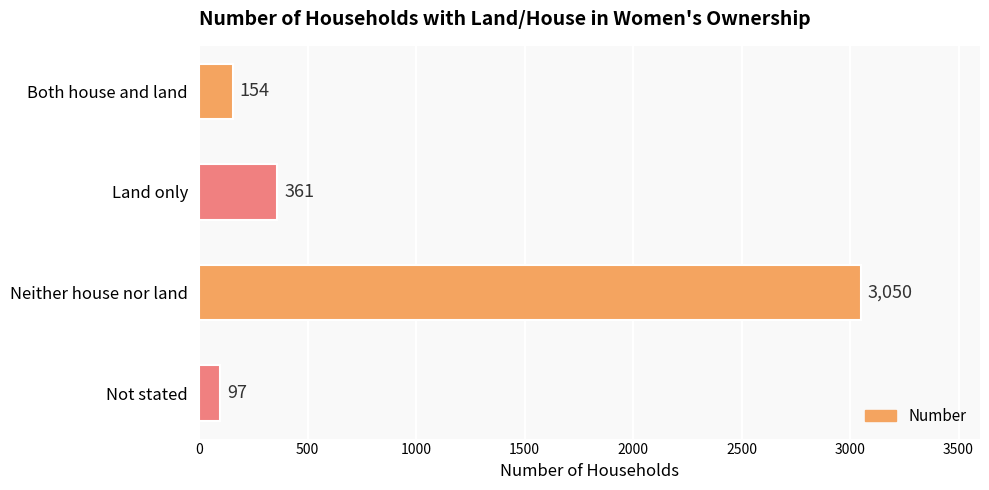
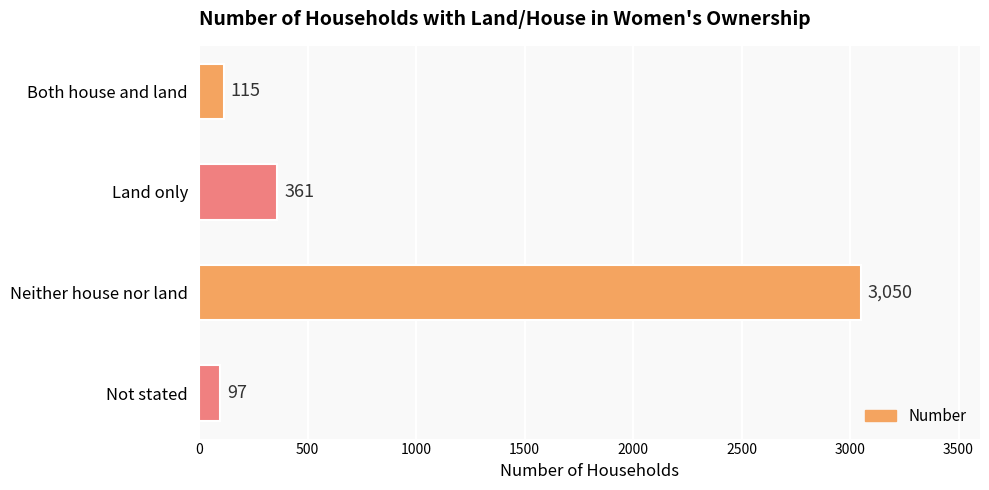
Both house and land: 154 -> 115
